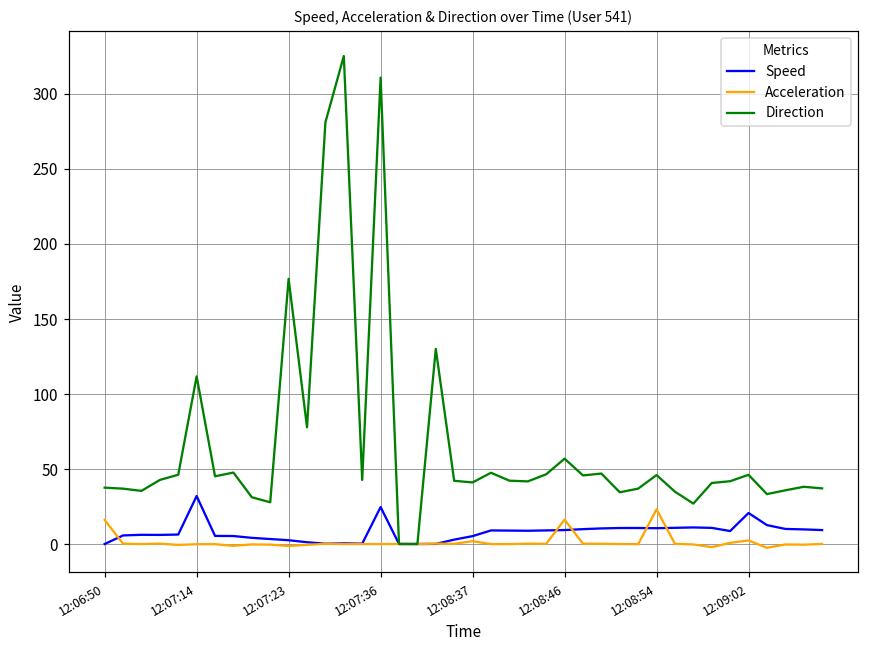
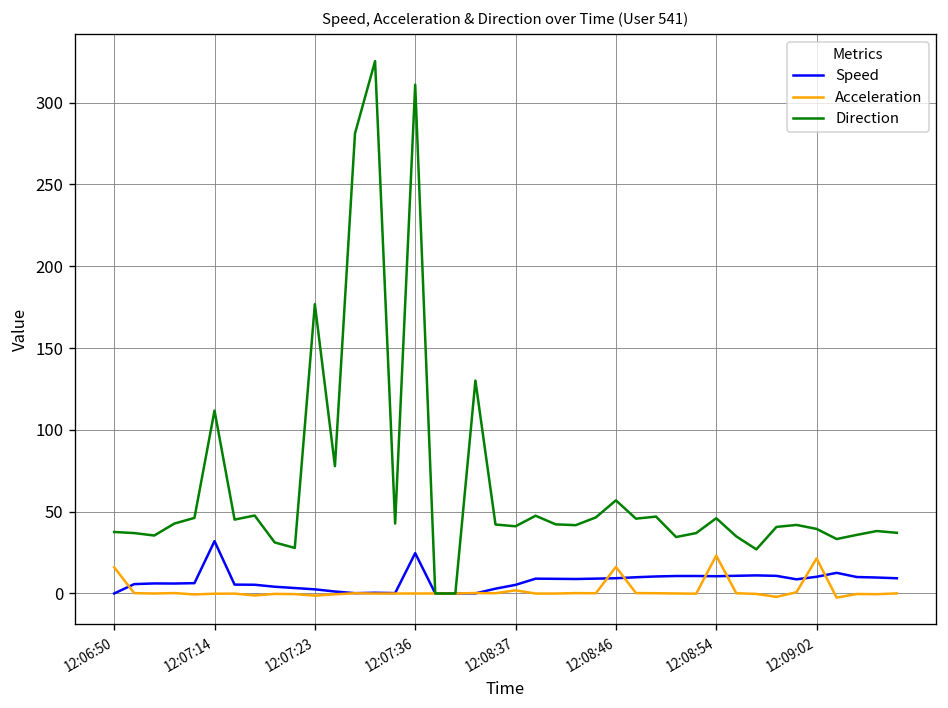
Speed, 12:09:02: 21 -> 10
Acceleration, 12:09:02: 2 -> 21
Direction, 12:09:02: 46 -> 39
